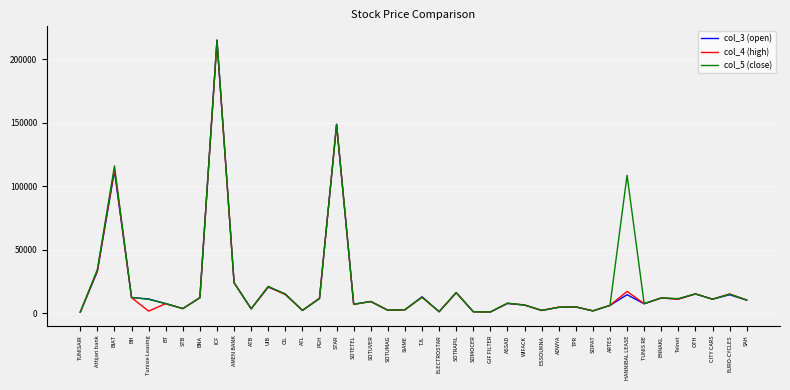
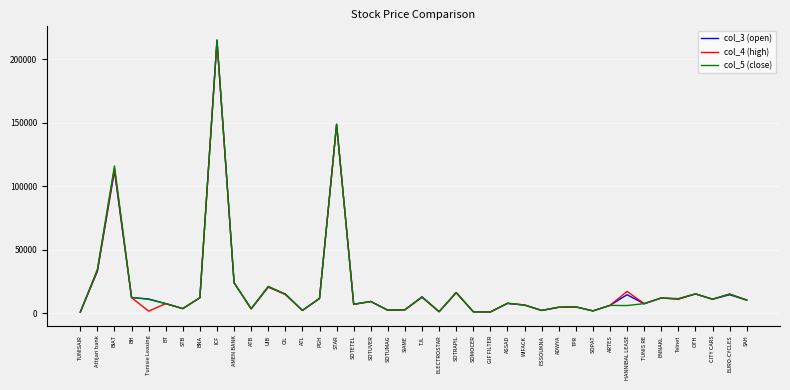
col_5 (close), HANNIBAL LEASE: 109000 -> 6000
